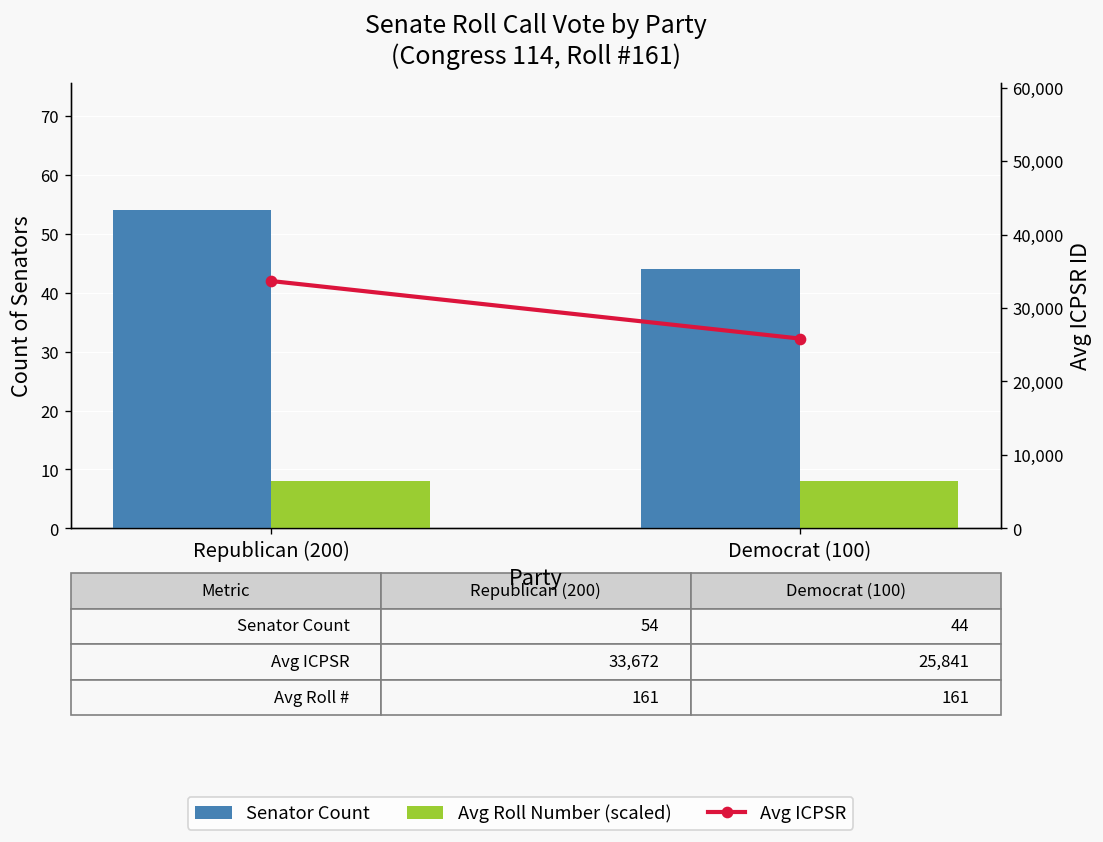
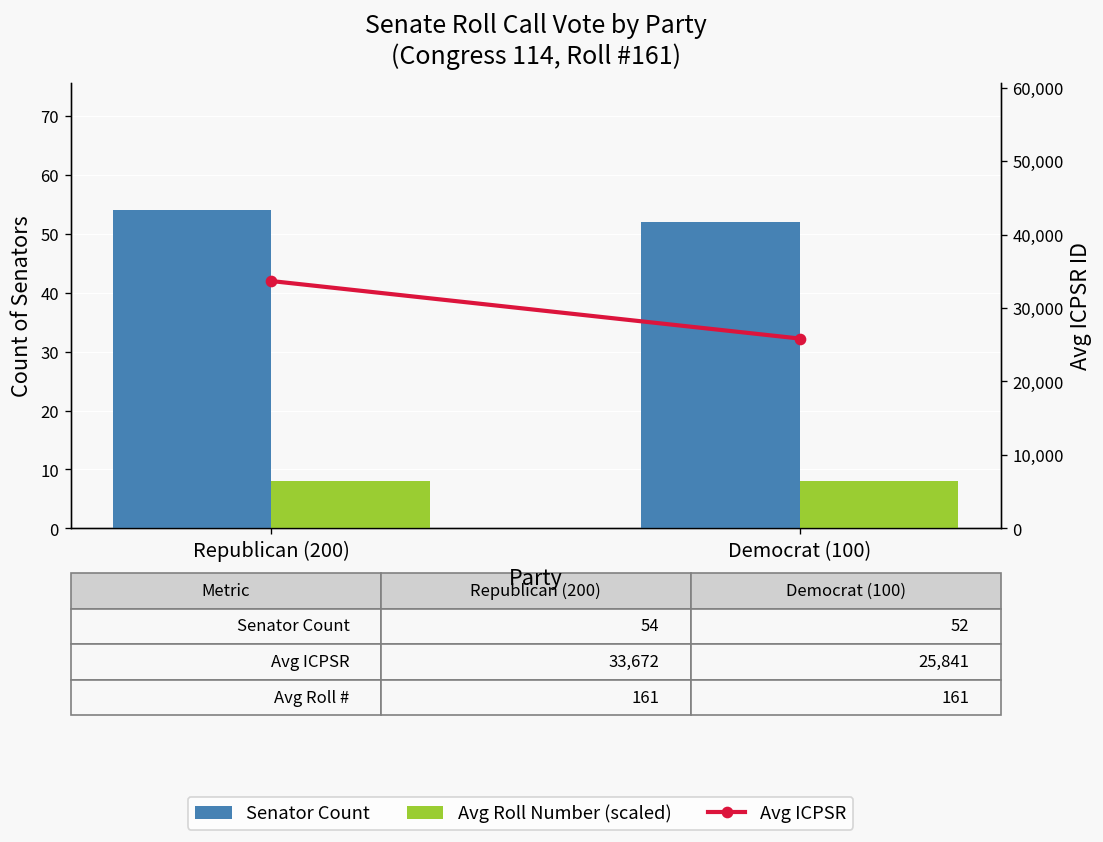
Senator Count, Democrat (100): 44 -> 52
